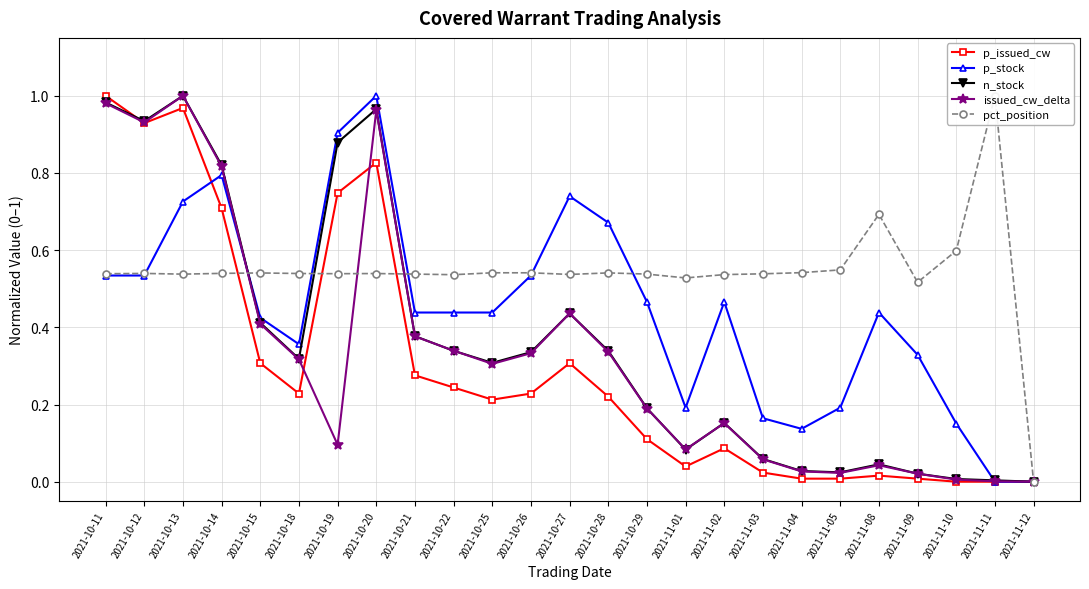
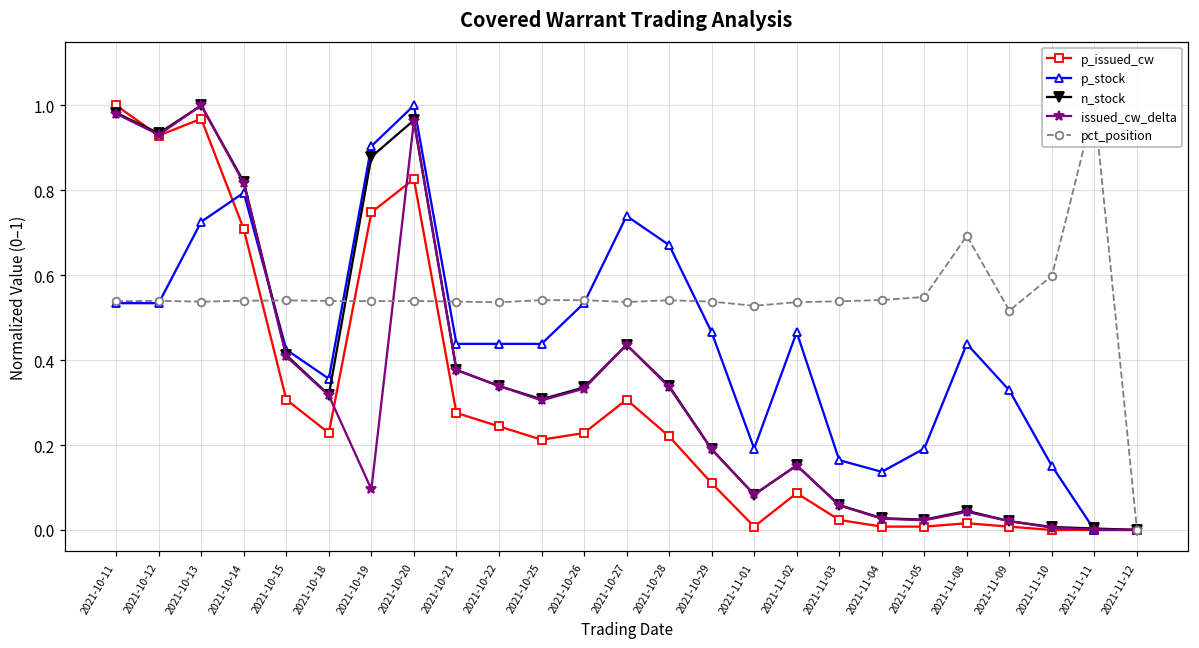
p_issued_cw, 2021-11-01: 0.04 -> 0.01
